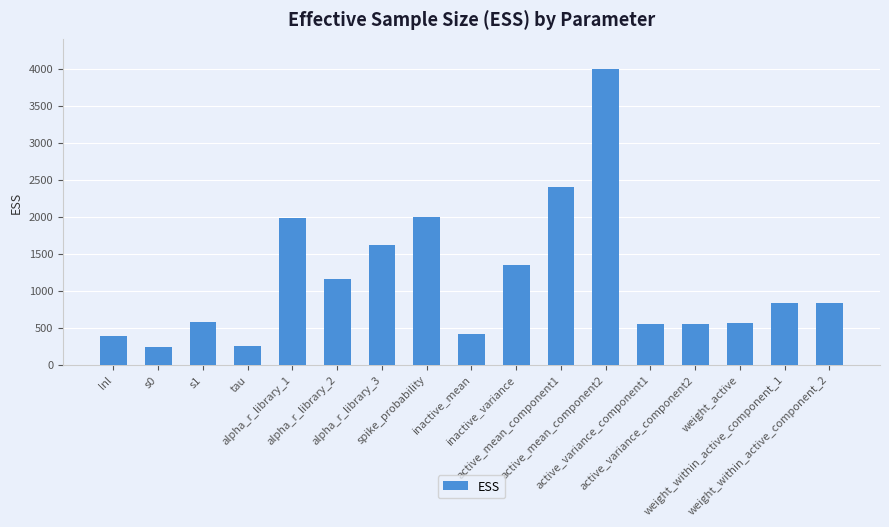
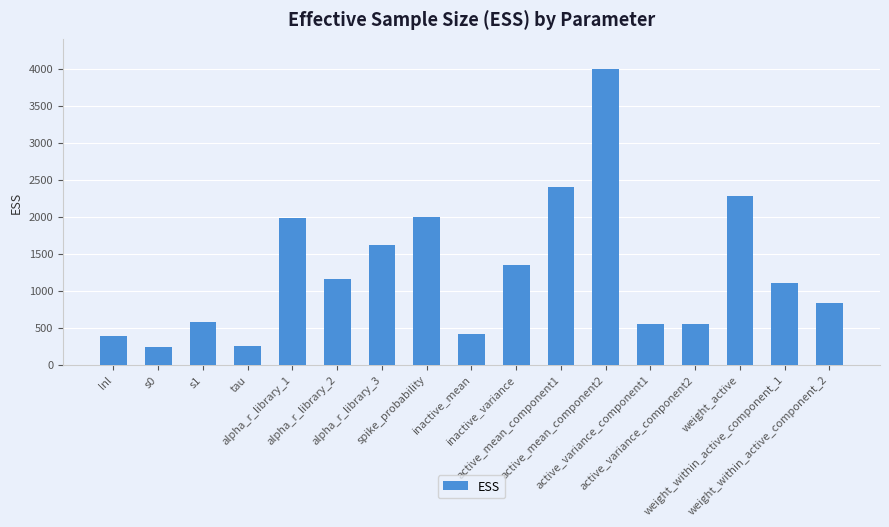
weight_active: 600 -> 2300
weight_within_active_component_1: 800 -> 1100
